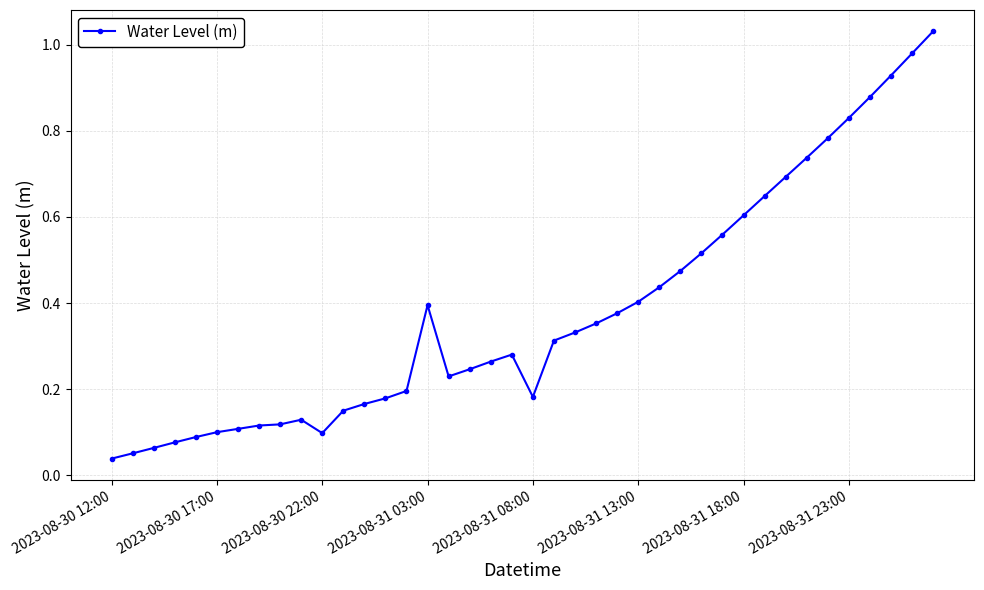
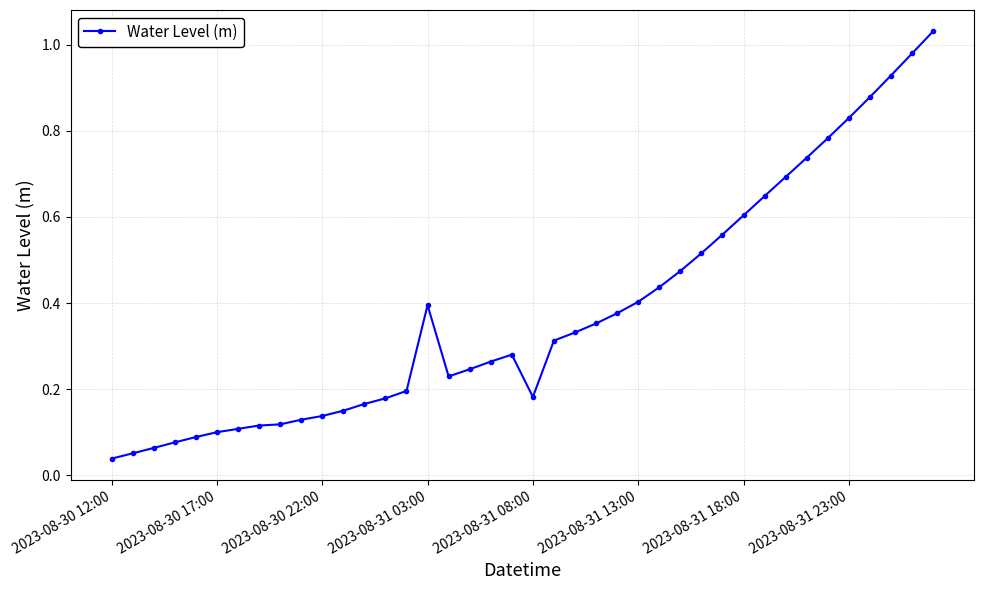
2023-08-30 22:00: 0.10 -> 0.14
